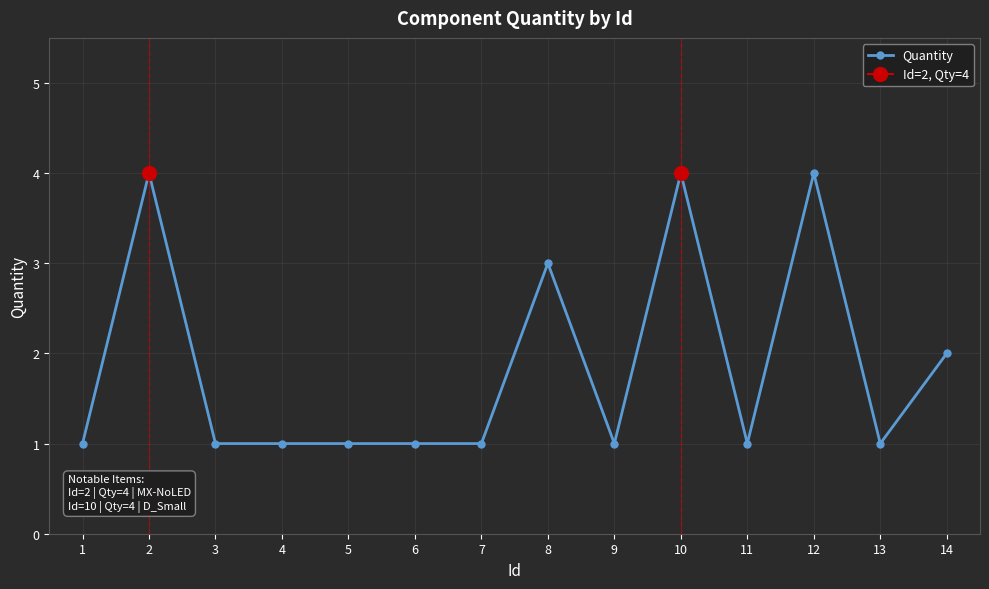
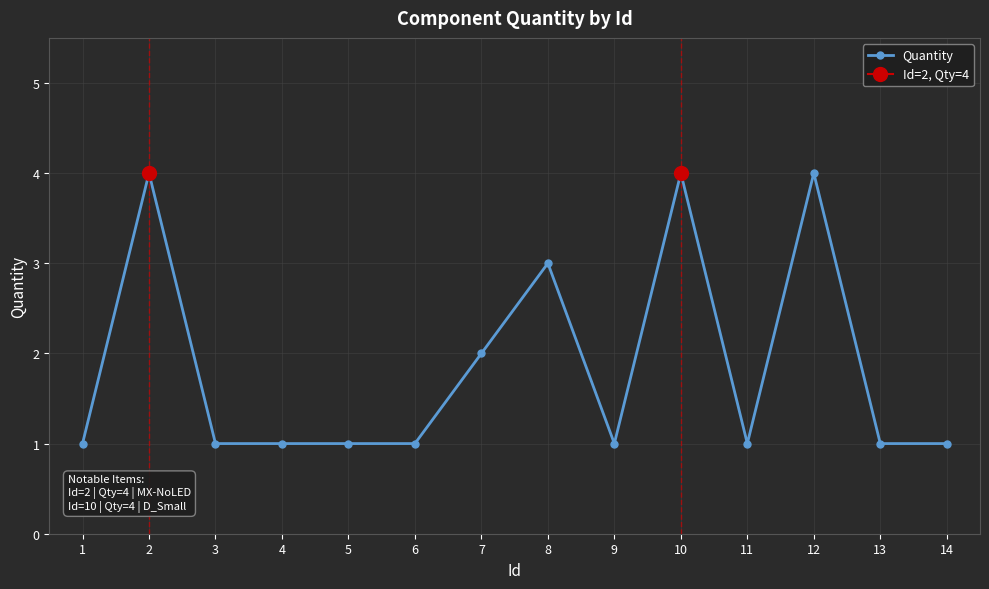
Quantity, 7: 1 -> 2
Quantity, 14: 2 -> 1
